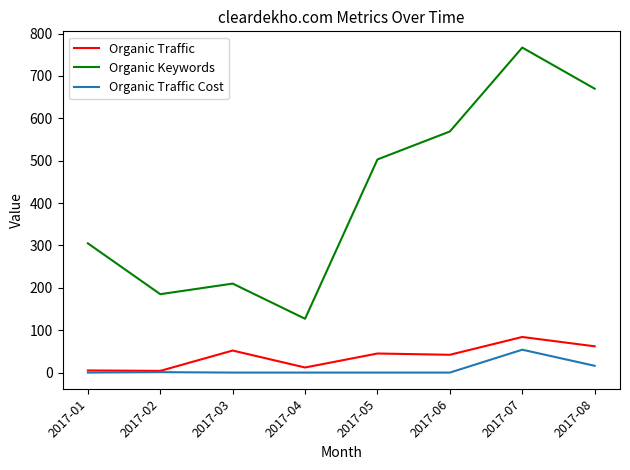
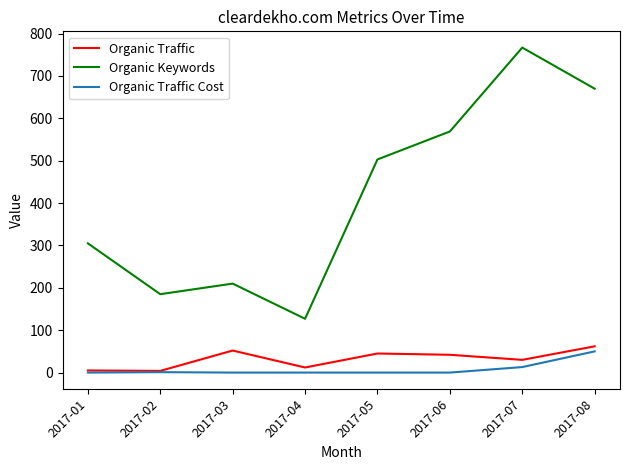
Organic Traffic, 2017-07: 80 -> 30
Organic Traffic Cost, 2017-07: 50 -> 10
Organic Traffic Cost, 2017-08: 20 -> 50
